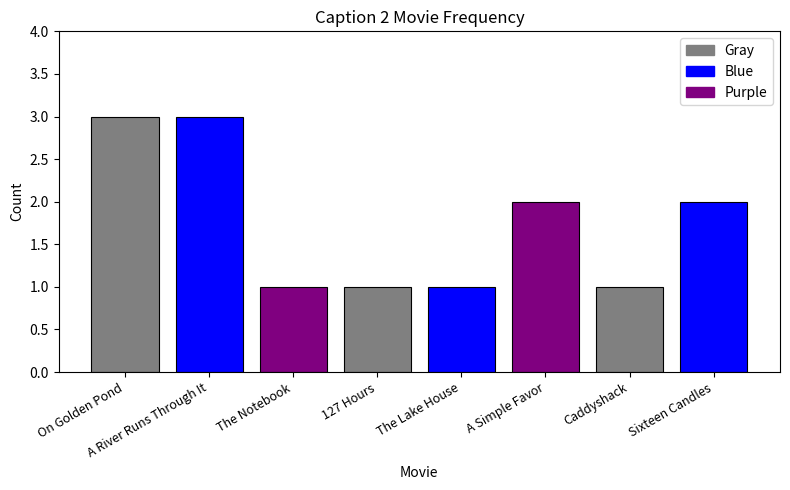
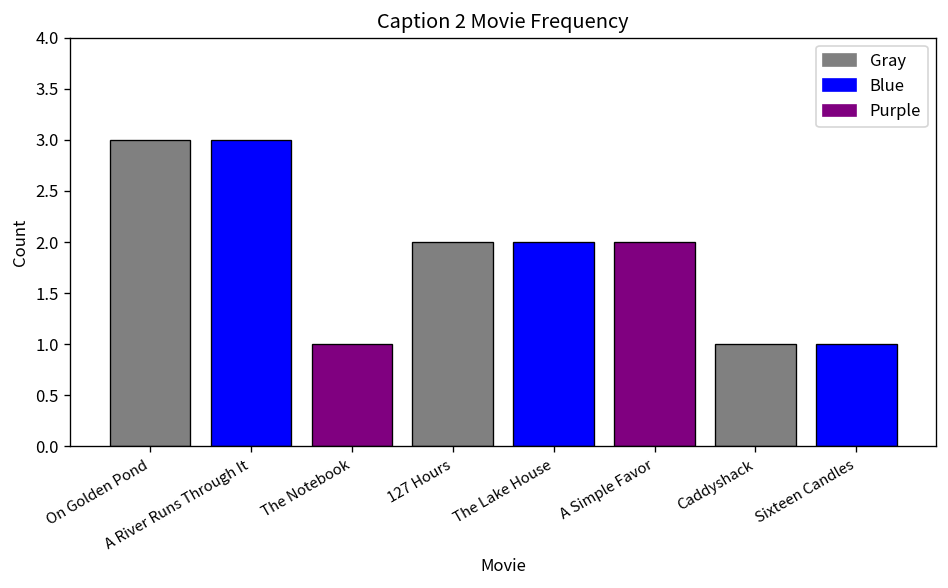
127 Hours: 1 -> 2
The Lake House: 1 -> 2
Sixteen Candles: 2 -> 1
